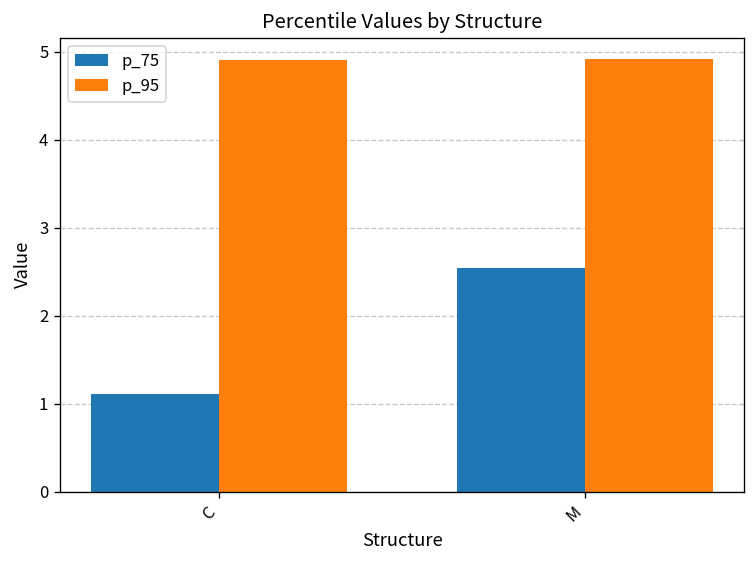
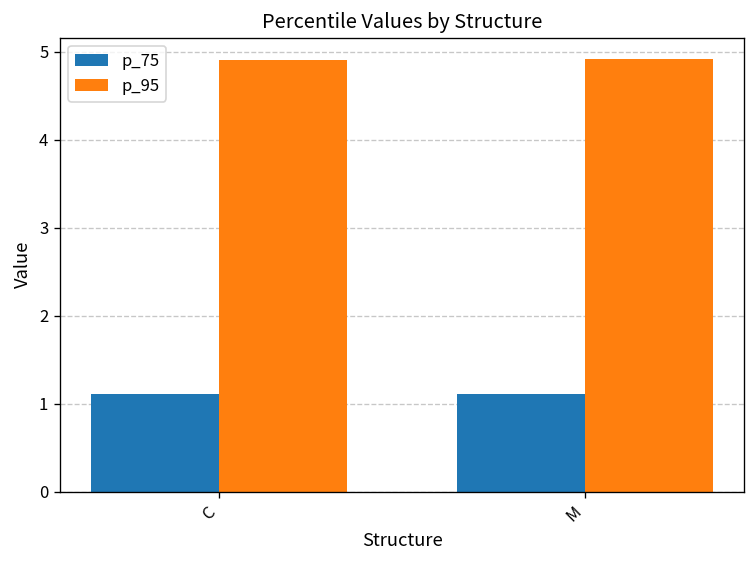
p_75, M: 2.5 -> 1.1
